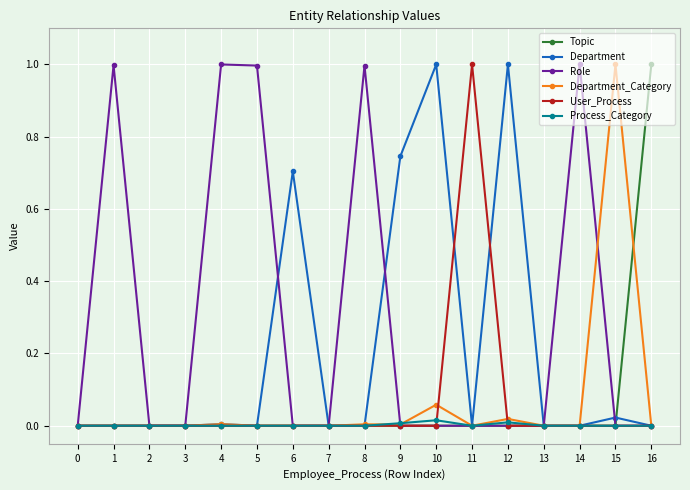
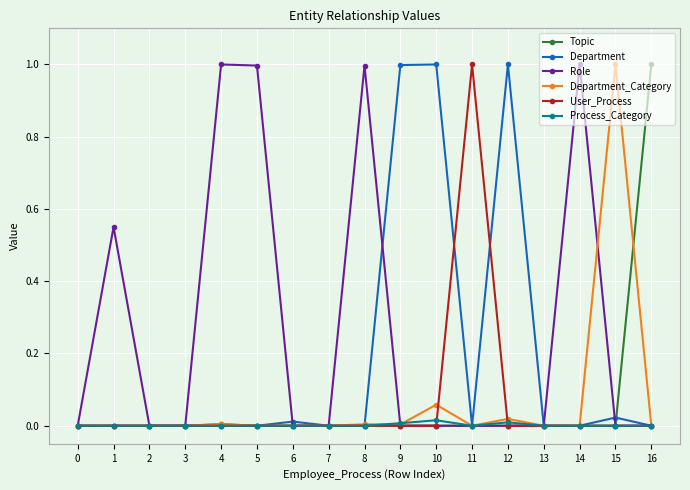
Role, 1: 1.00 -> 0.55
Department, 6: 0.70 -> 0.01
Department, 9: 0.75 -> 1.00
